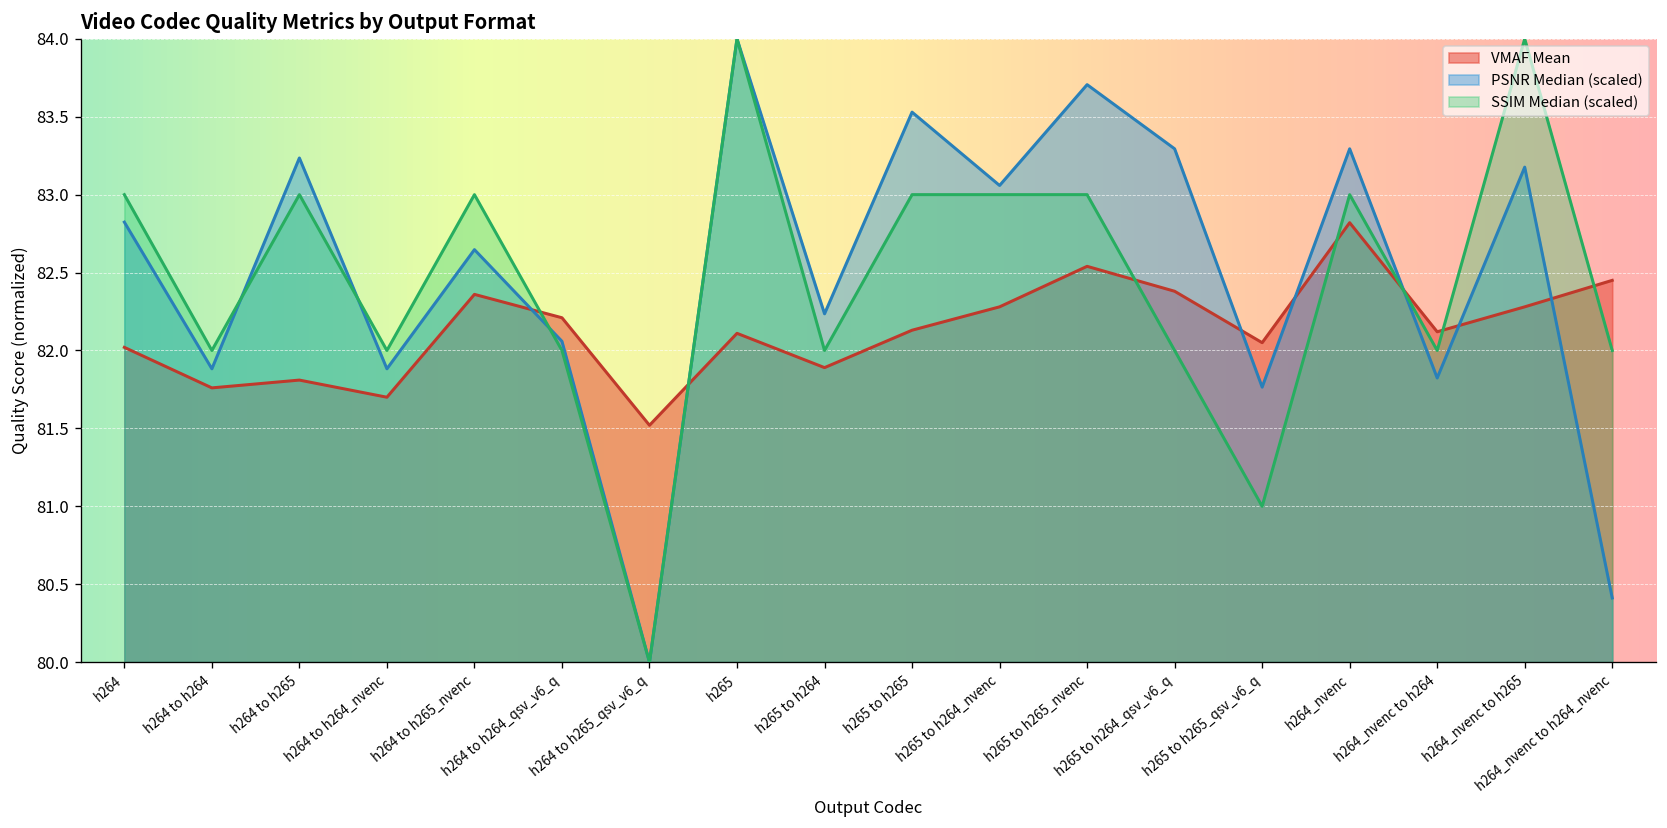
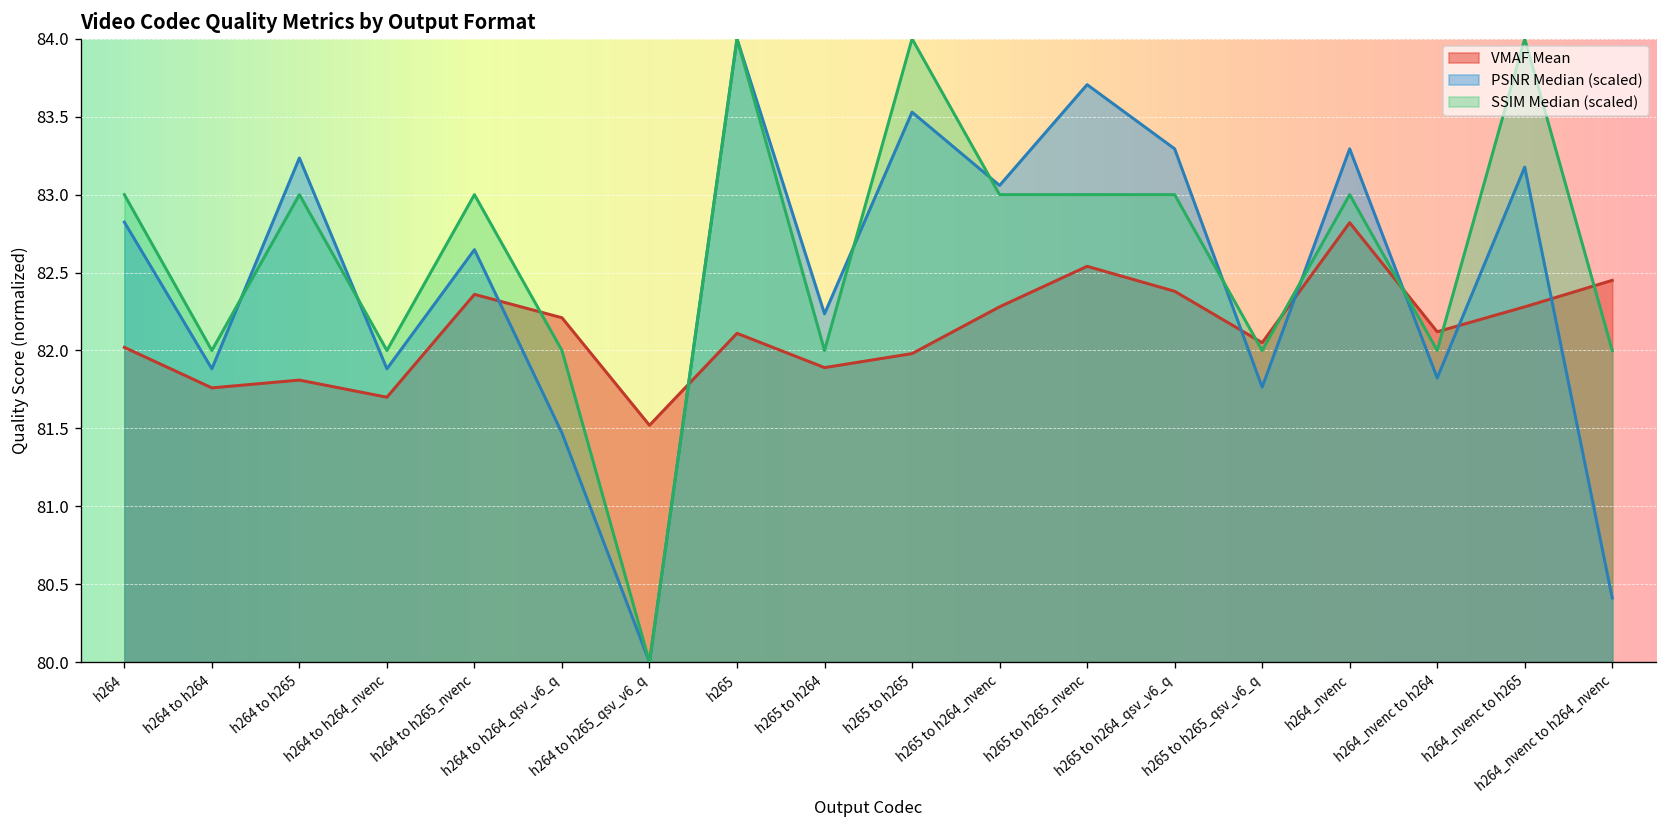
PSNR Median (scaled), h264 to h264_qsv_v6_q: 82.06 -> 81.47
VMAF Mean, h265 to h265: 82.13 -> 81.98
SSIM Median (scaled), h265 to h265: 83.00 -> 84.00
SSIM Median (scaled), h265 to h264_qsv_v6_q: 82.00 -> 83.00
SSIM Median (scaled), h265 to h265_qsv_v6_q: 81.00 -> 82.00
